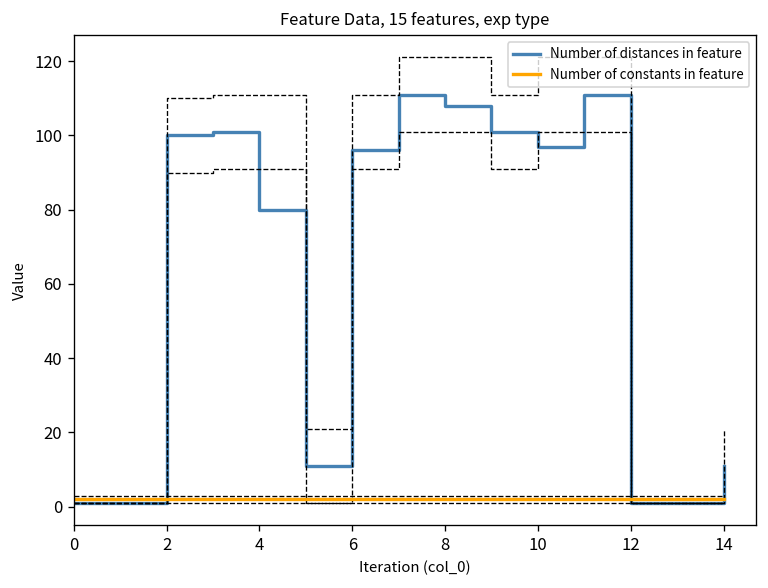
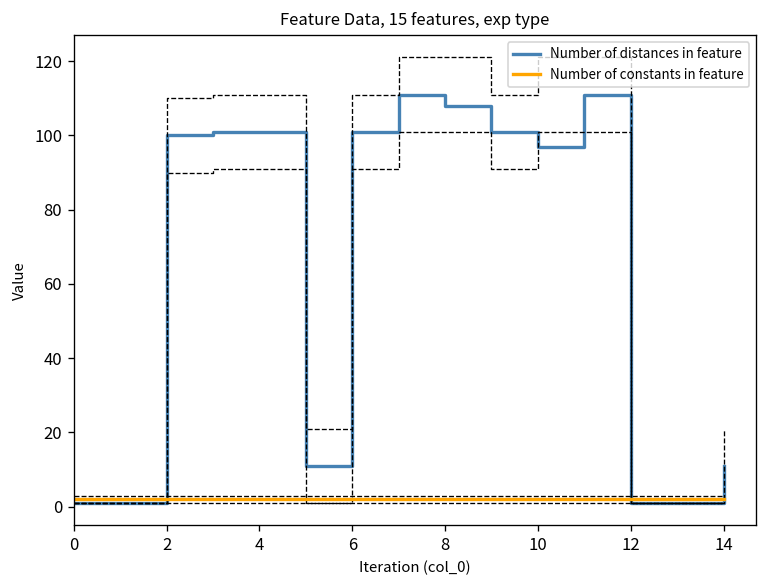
Number of distances in feature, 4: 80 -> 101
Number of distances in feature, 6: 96 -> 101
